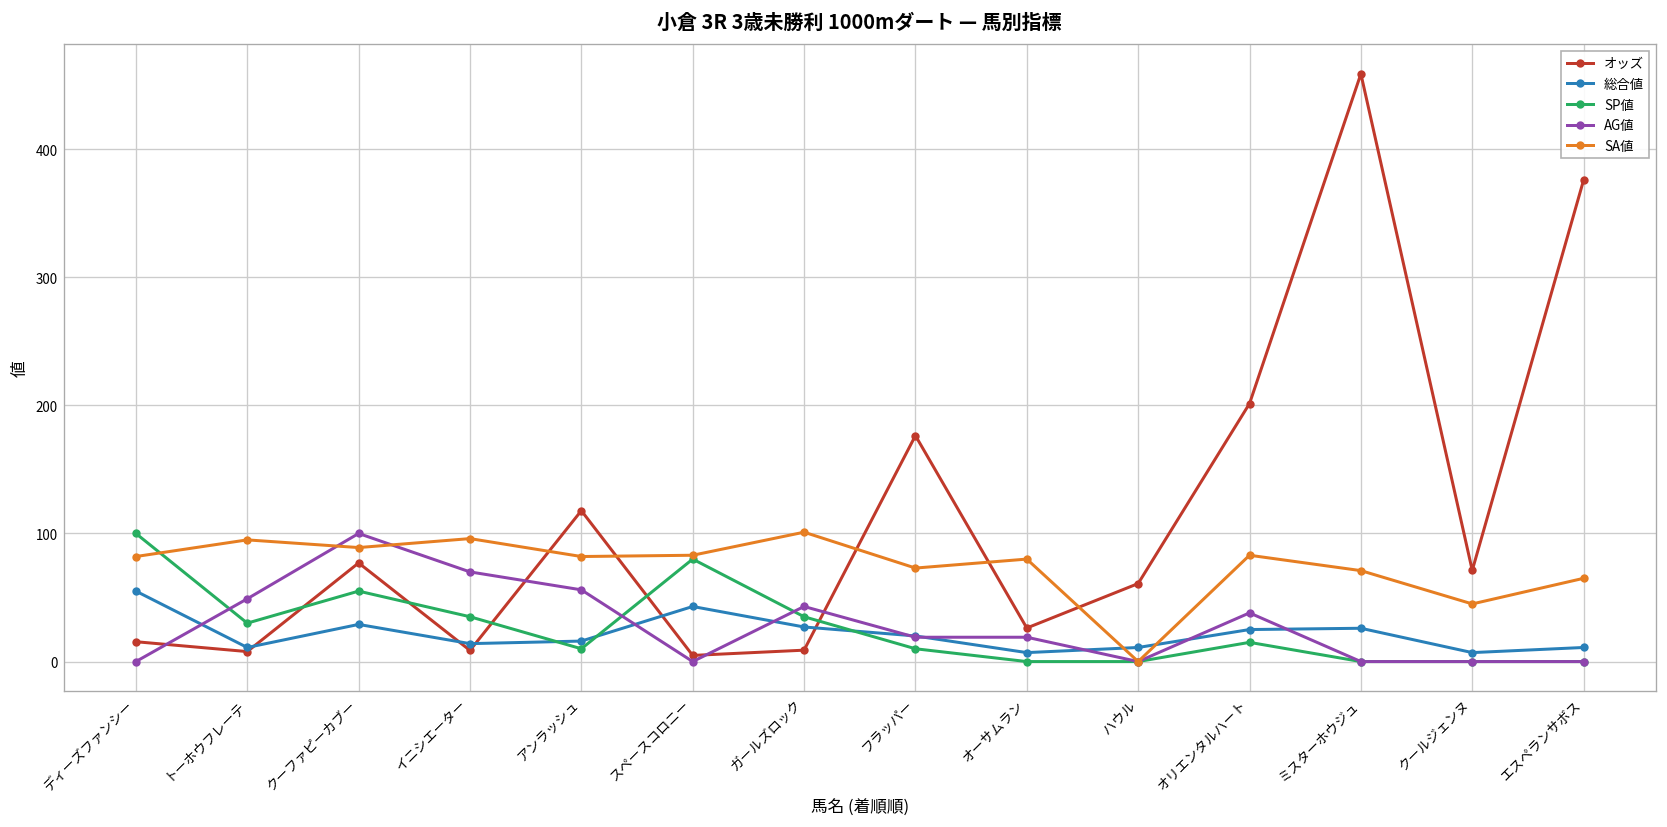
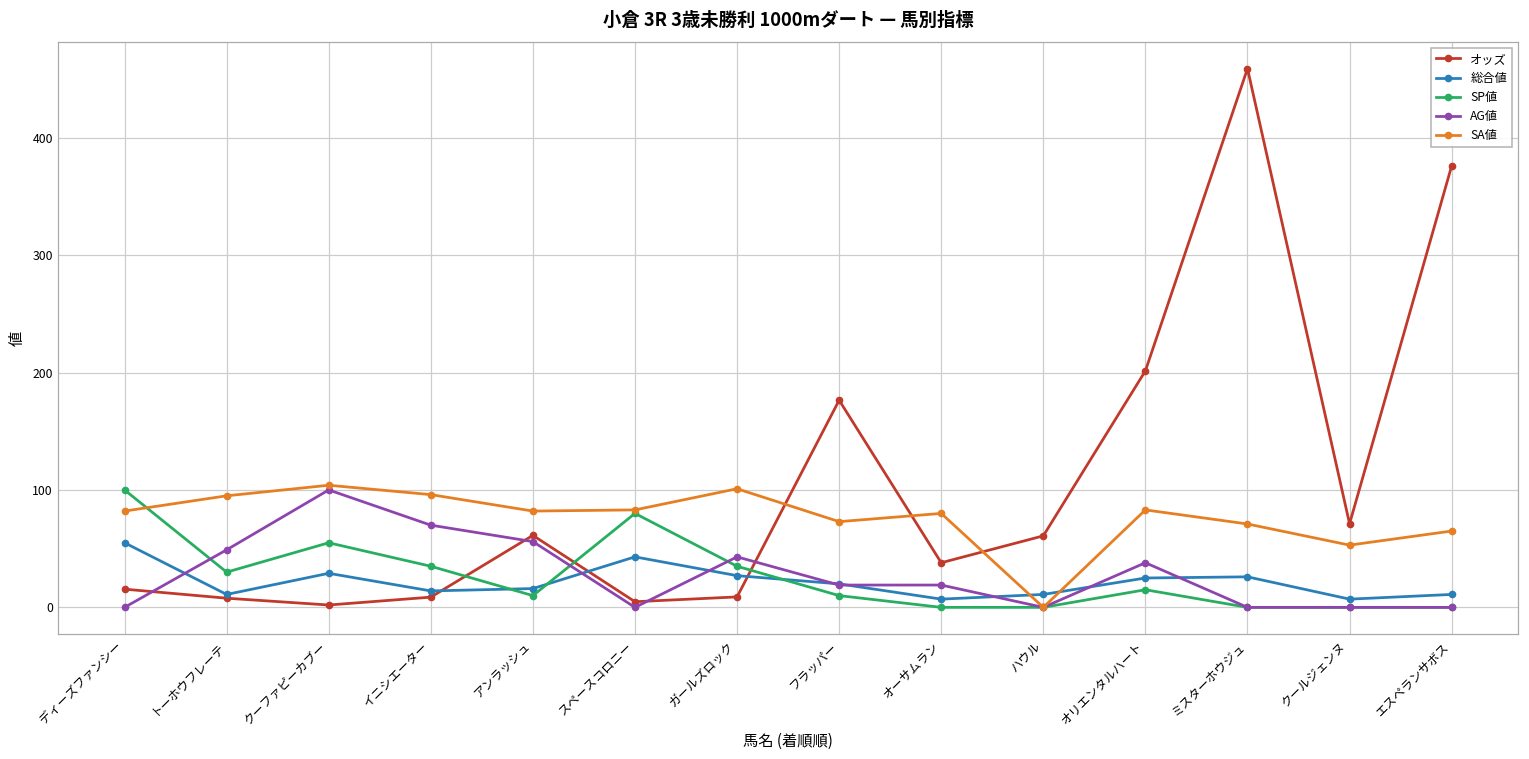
オッズ, クーファピーカブー: 77 -> 2
SA値, クーファピーカブー: 89 -> 104
オッズ, アンラッシュ: 118 -> 61
オッズ, オーサムラン: 26 -> 38
SA値, クールジェンヌ: 45 -> 53
